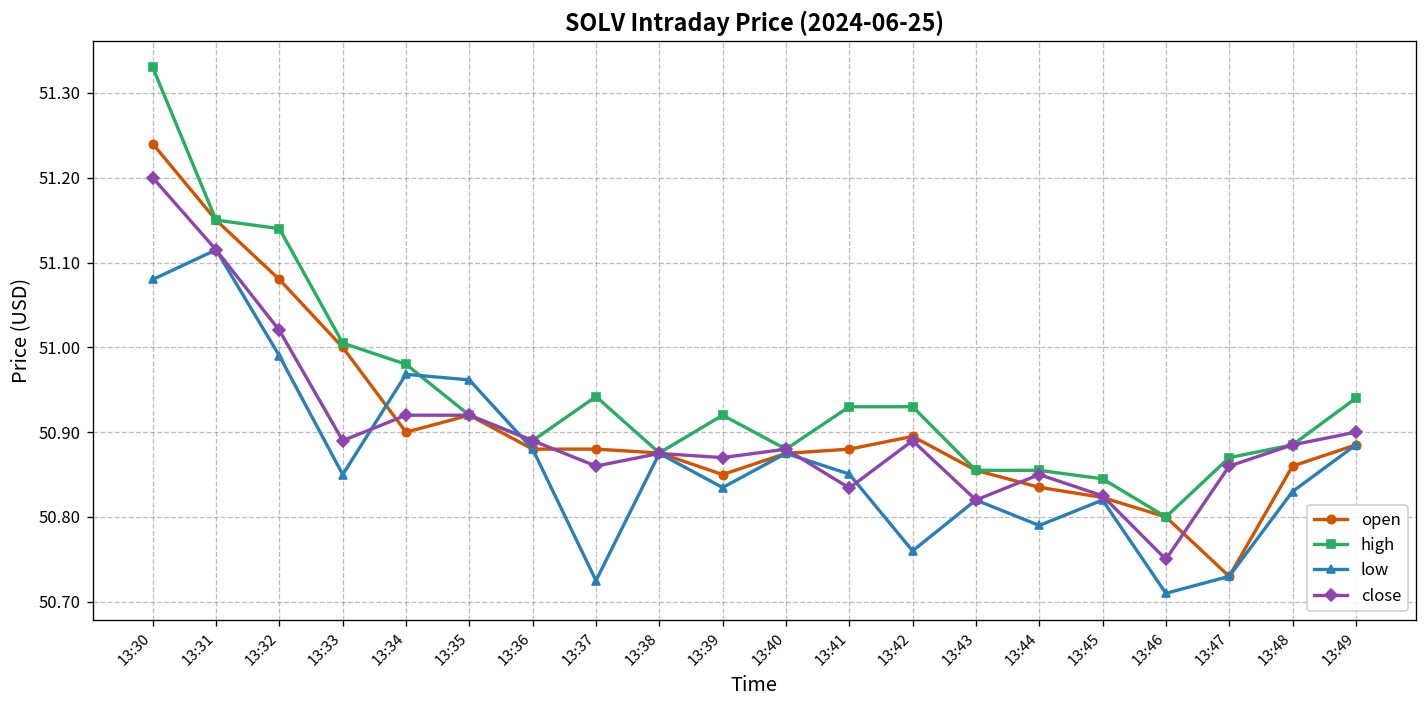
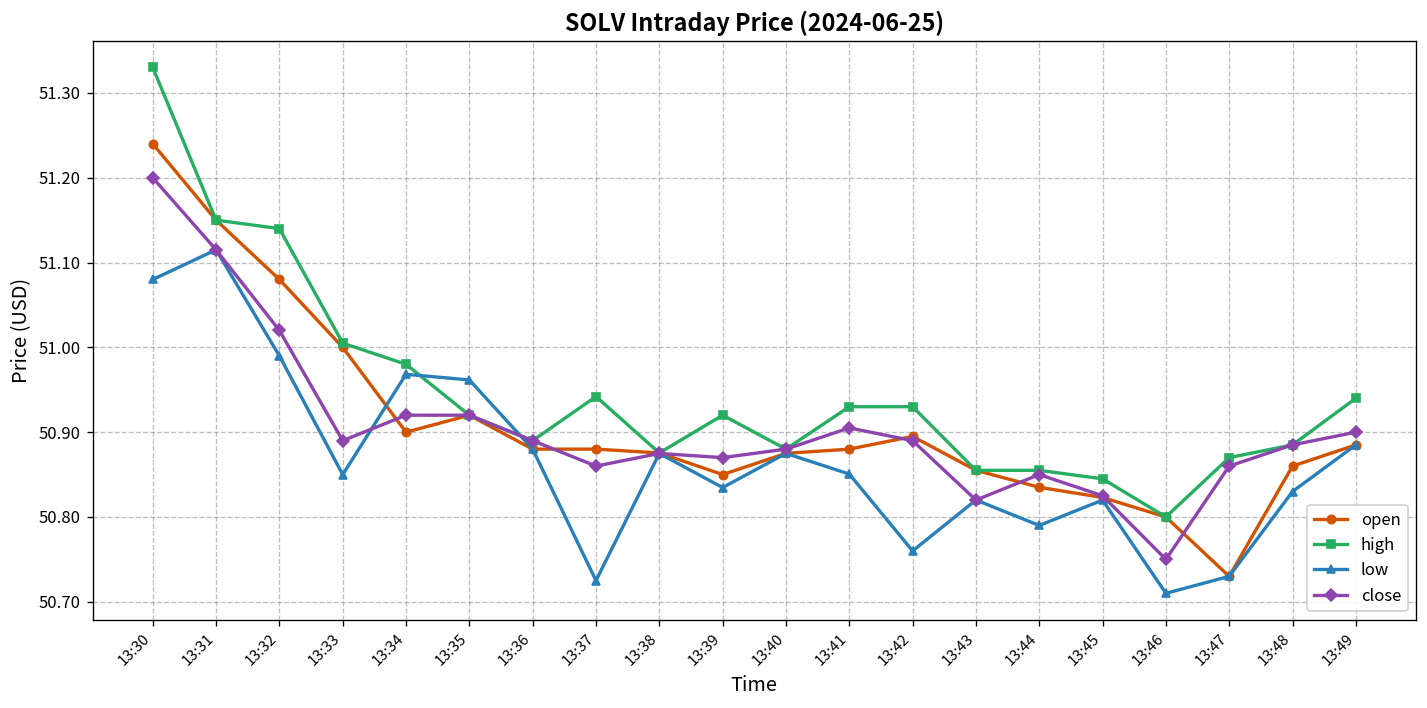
close, 13:41: 50.83 -> 50.90
